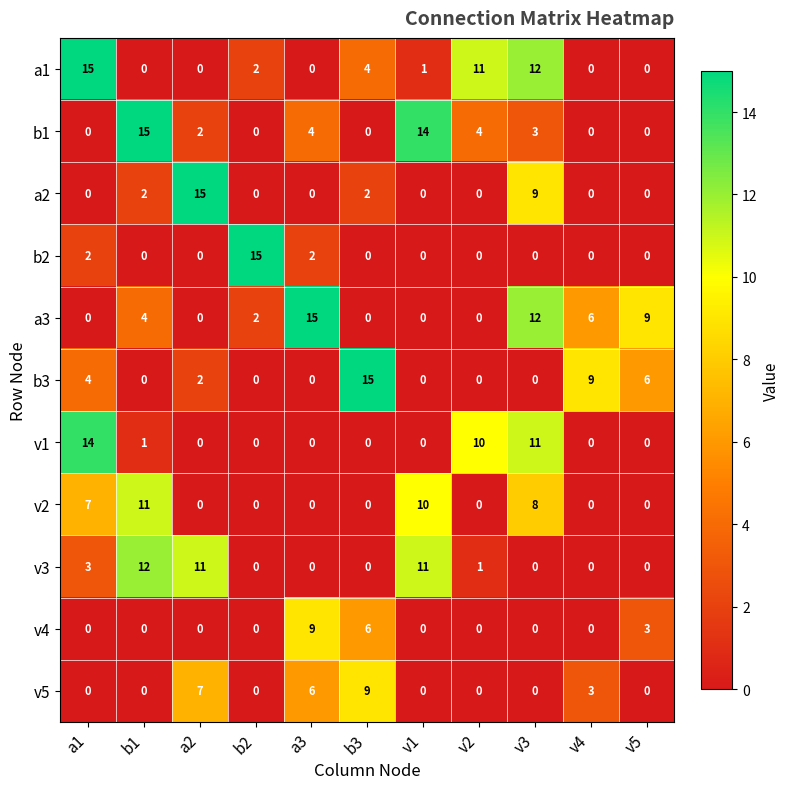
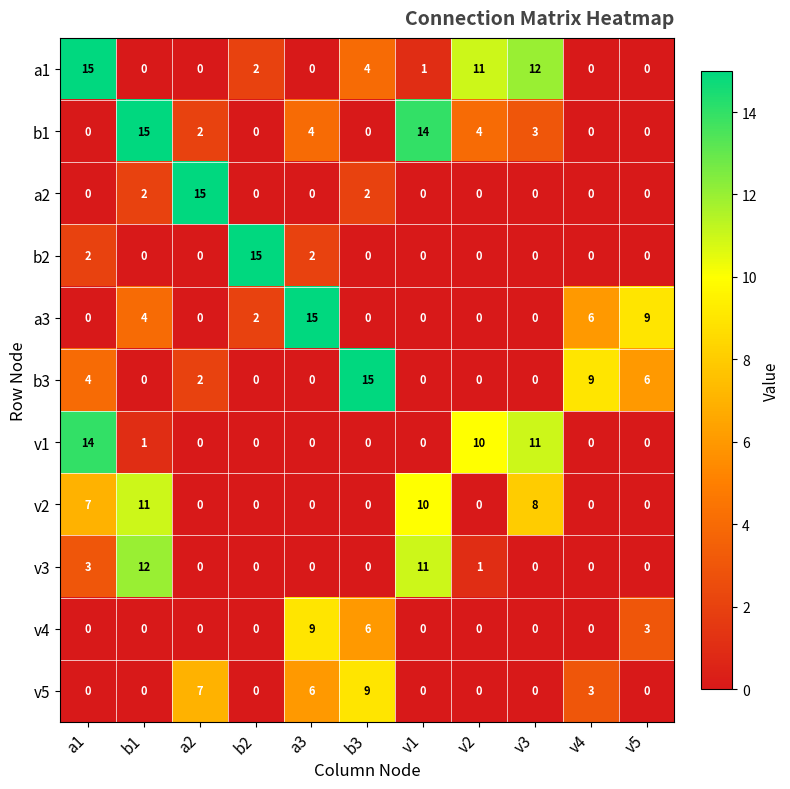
a2, v3: 9 -> 0
a3, v3: 12 -> 0
v3, a2: 11 -> 0
